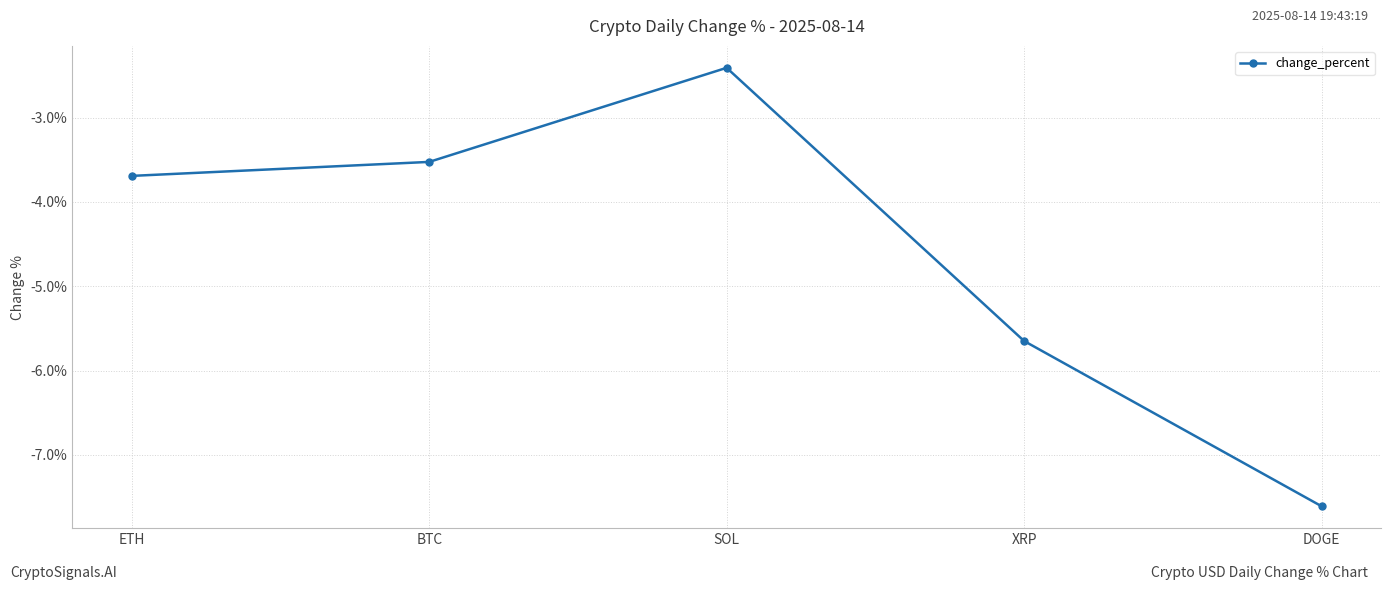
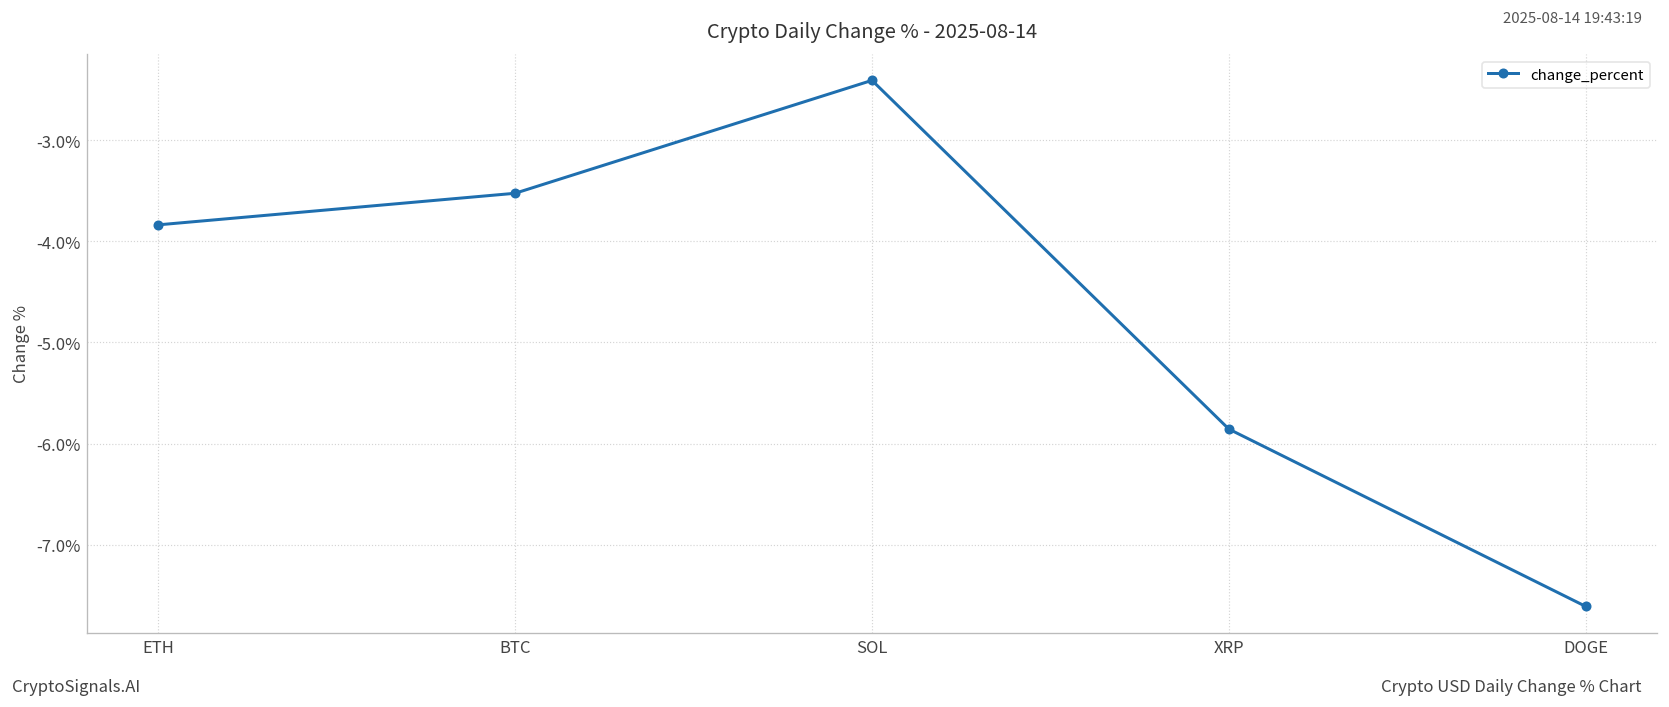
ETH: -3.7% -> -3.8%
XRP: -5.6% -> -5.9%
